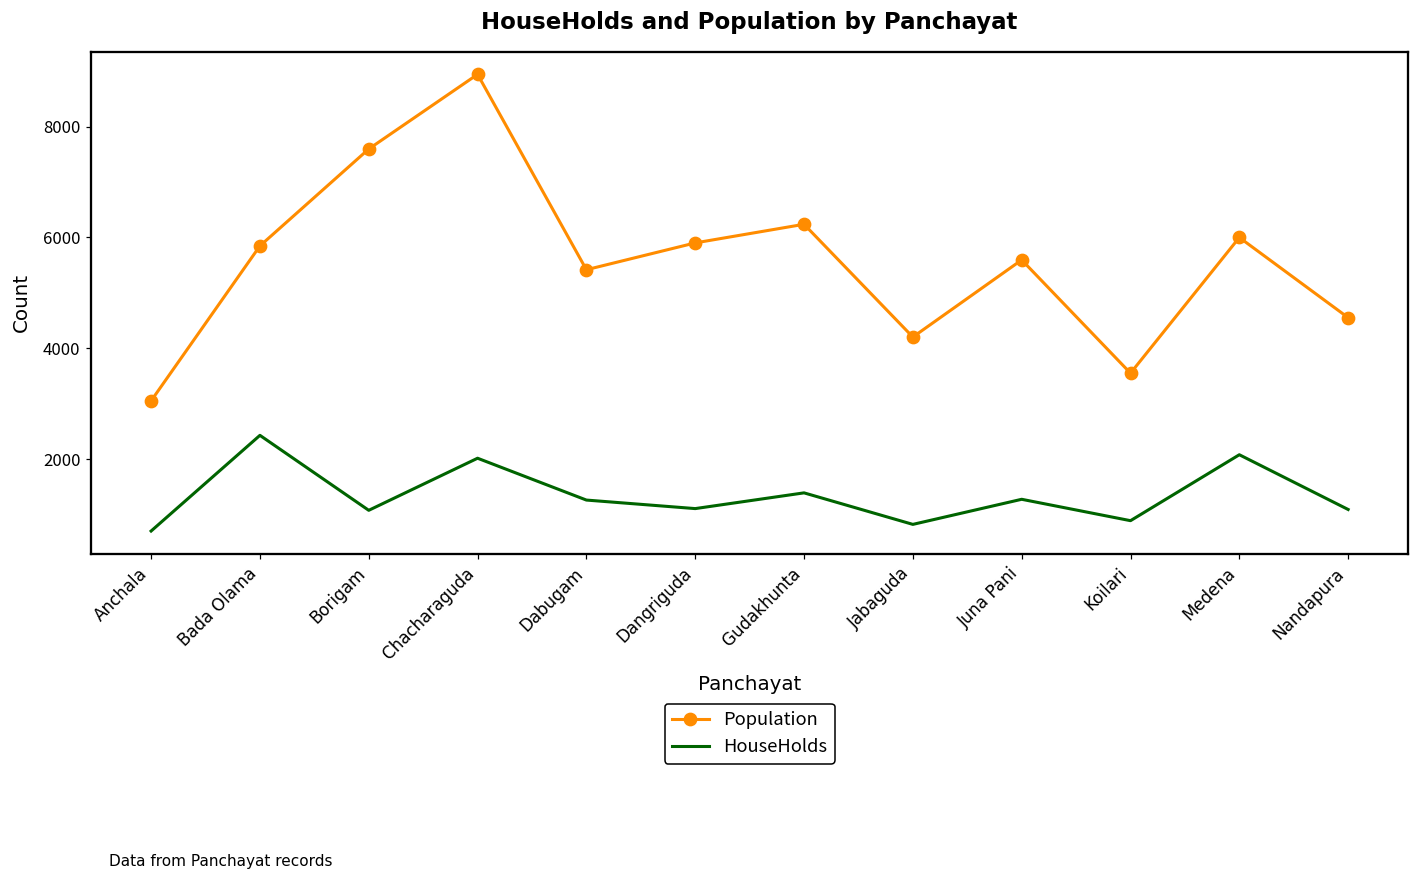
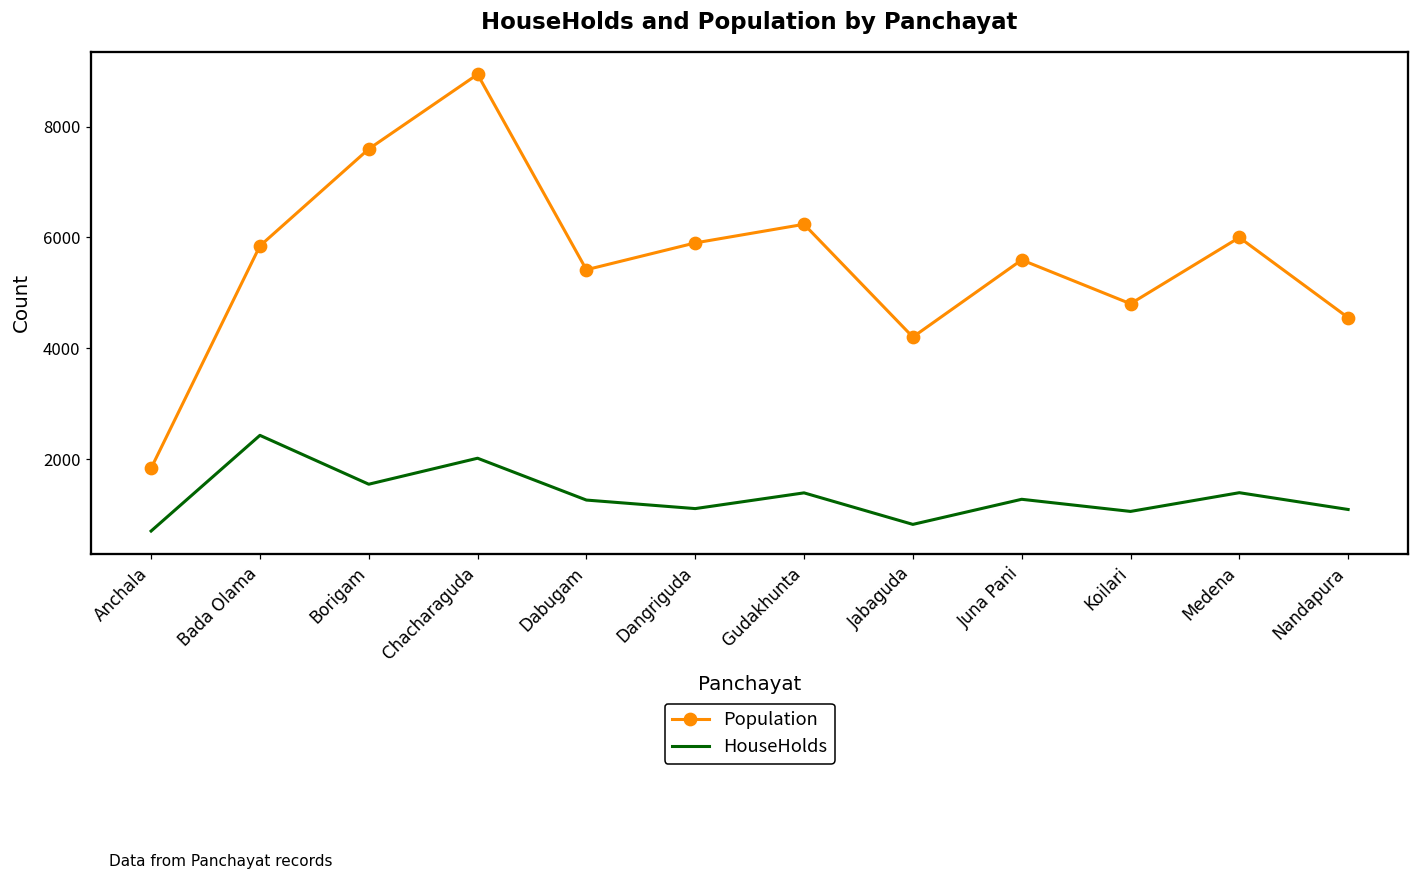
Population, Anchala: 3100 -> 1800
HouseHolds, Borigam: 1100 -> 1500
Population, Koilari: 3500 -> 4800
HouseHolds, Koilari: 900 -> 1100
HouseHolds, Medena: 2100 -> 1400
